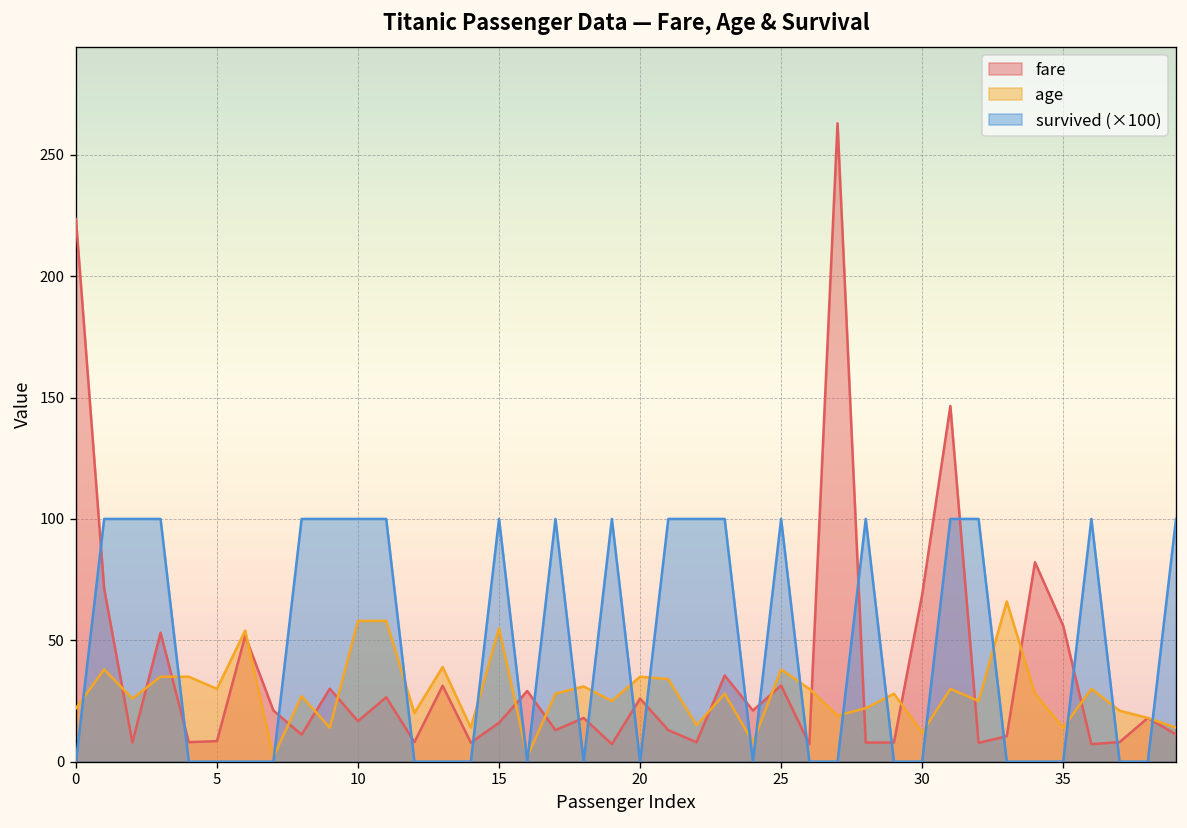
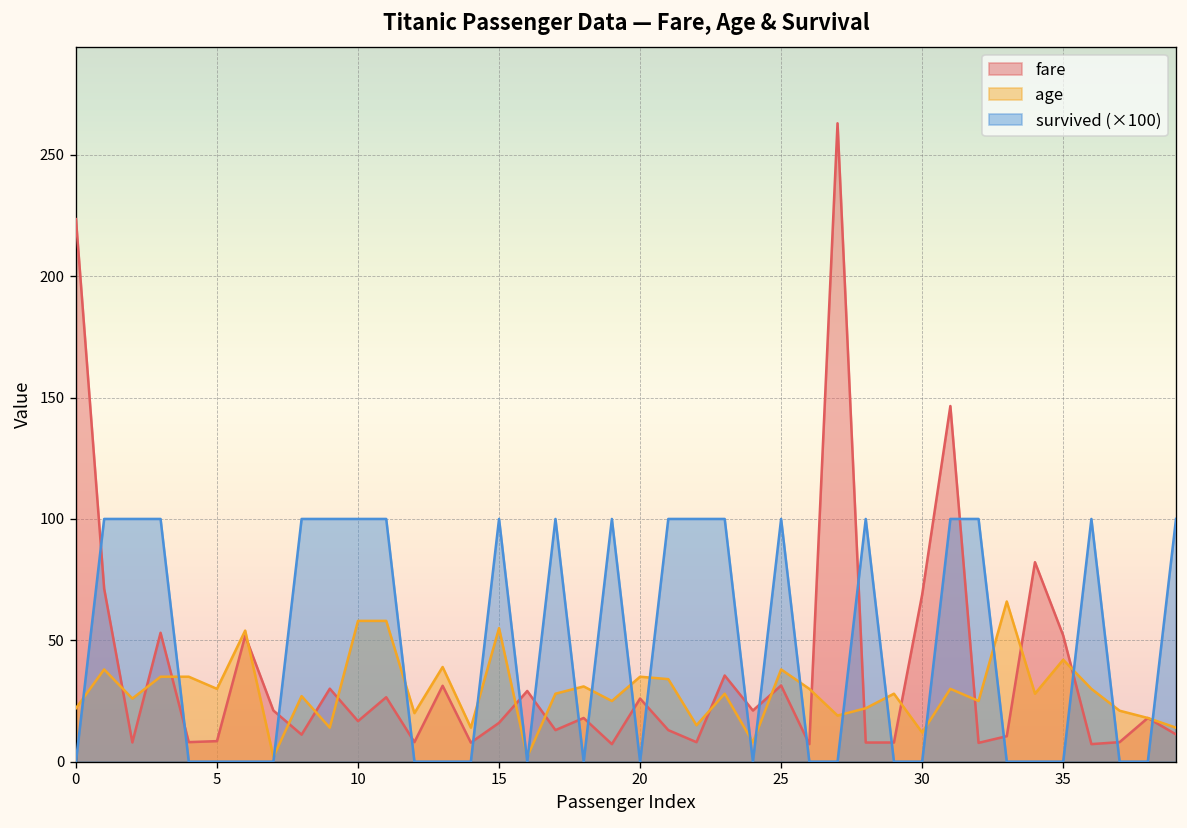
fare, 35: 56 -> 52
age, 35: 14 -> 42
